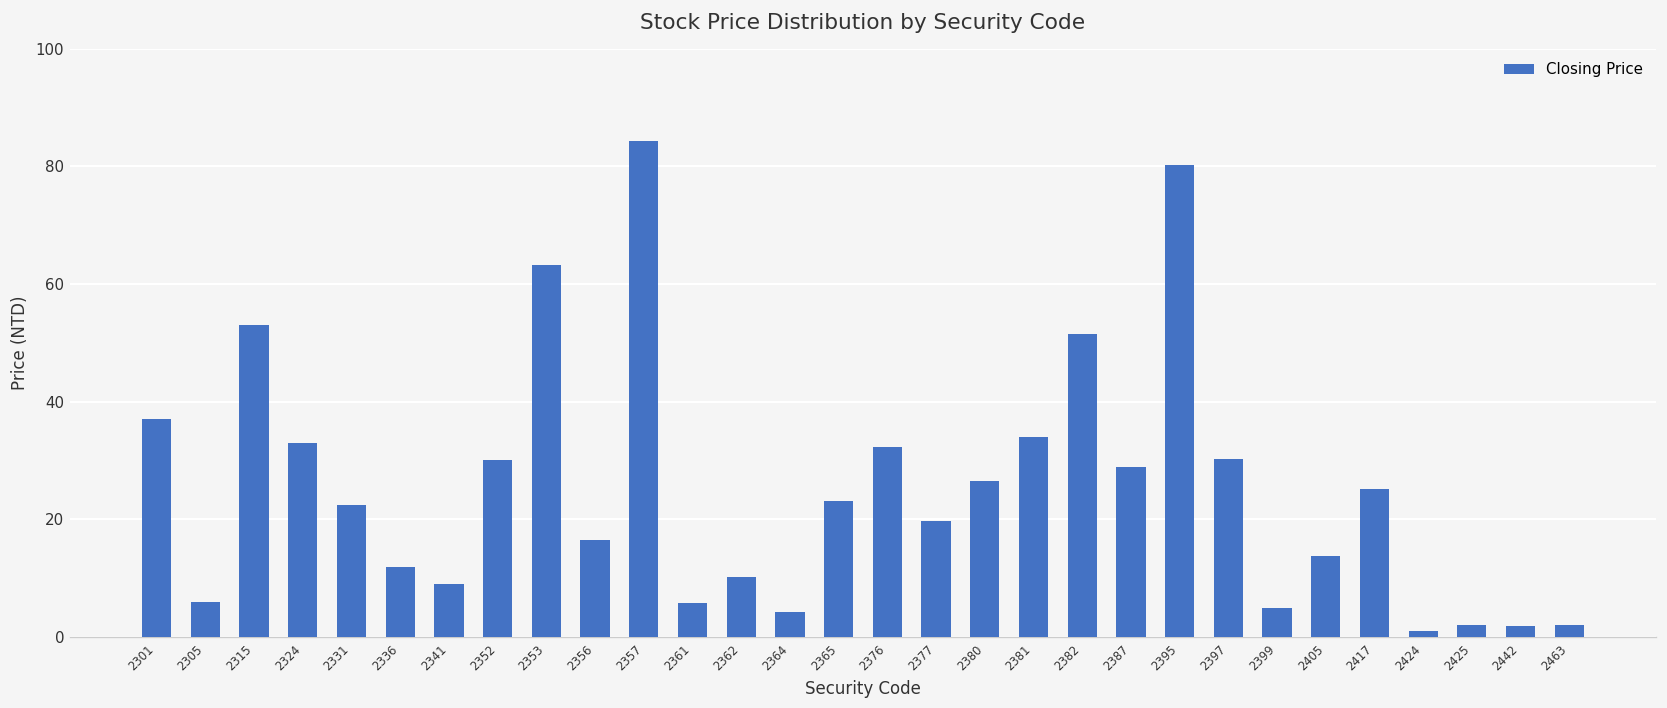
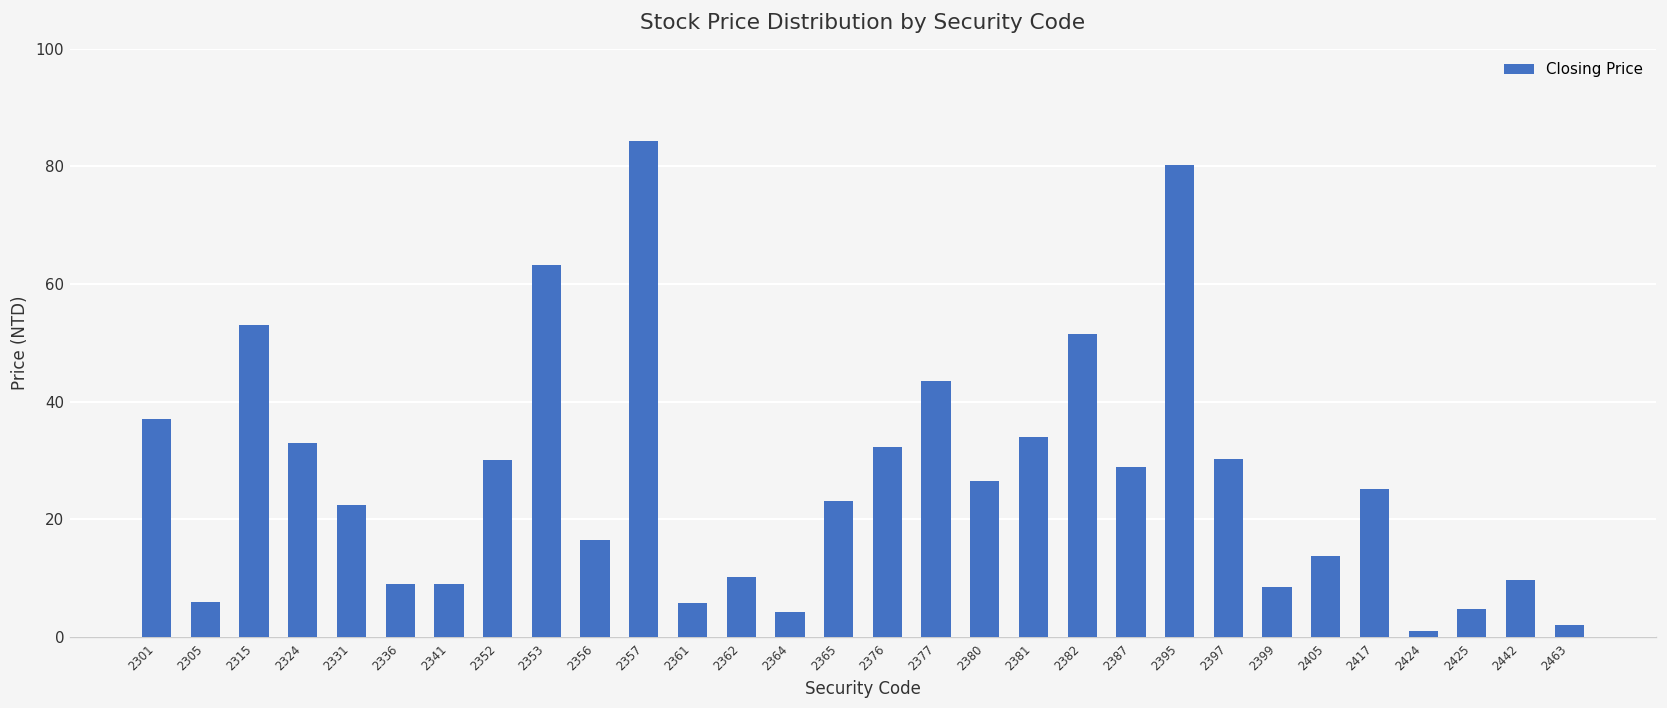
2336: 12 -> 9
2377: 20 -> 44
2399: 5 -> 9
2425: 2 -> 5
2442: 2 -> 10
